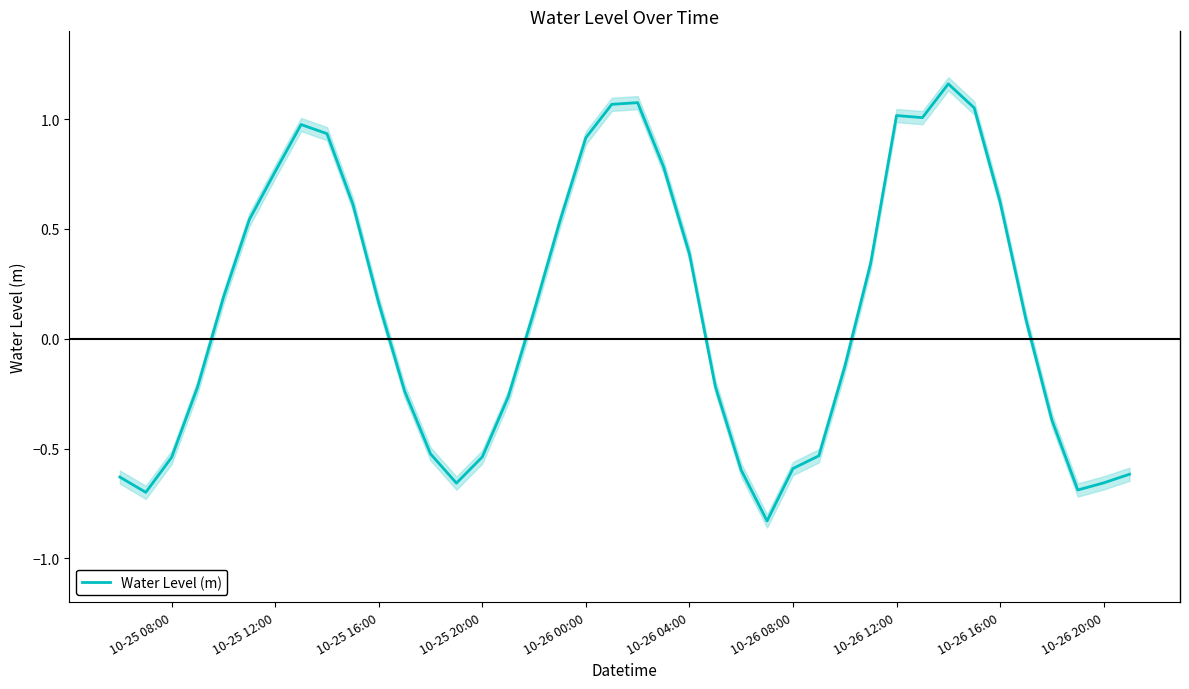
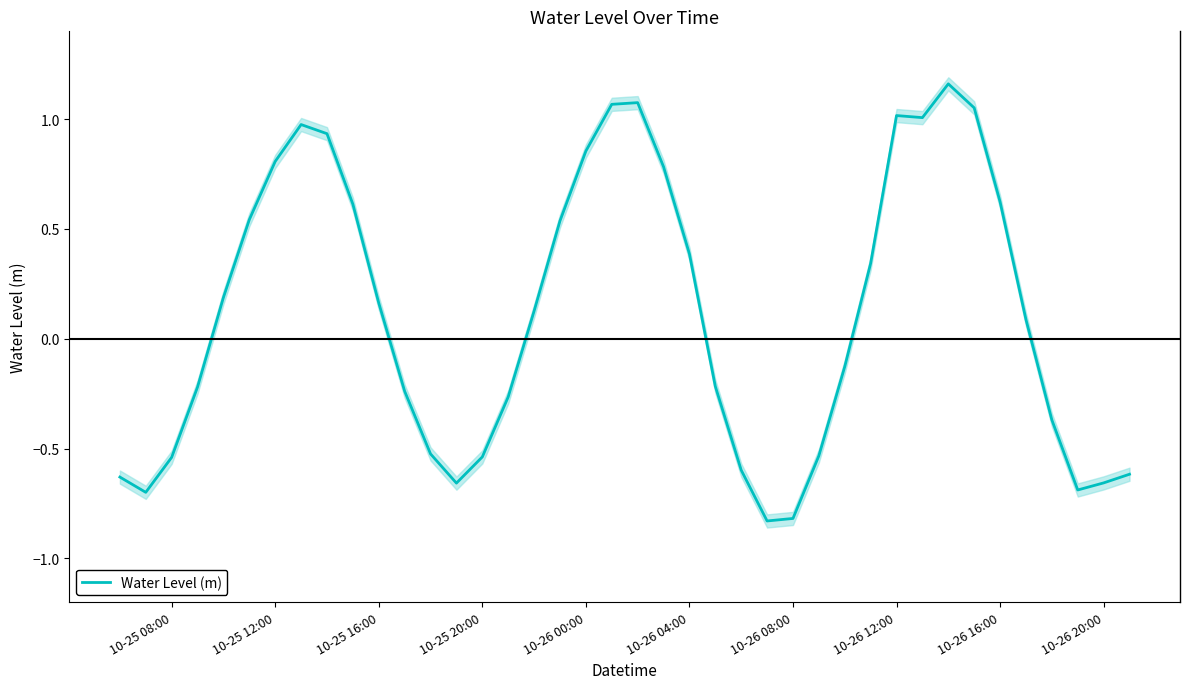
Water Level (m), 10-25 12:00: 0.76 -> 0.81
Water Level (m), 10-26 00:00: 0.92 -> 0.85
Water Level (m), 10-26 08:00: -0.59 -> -0.82
